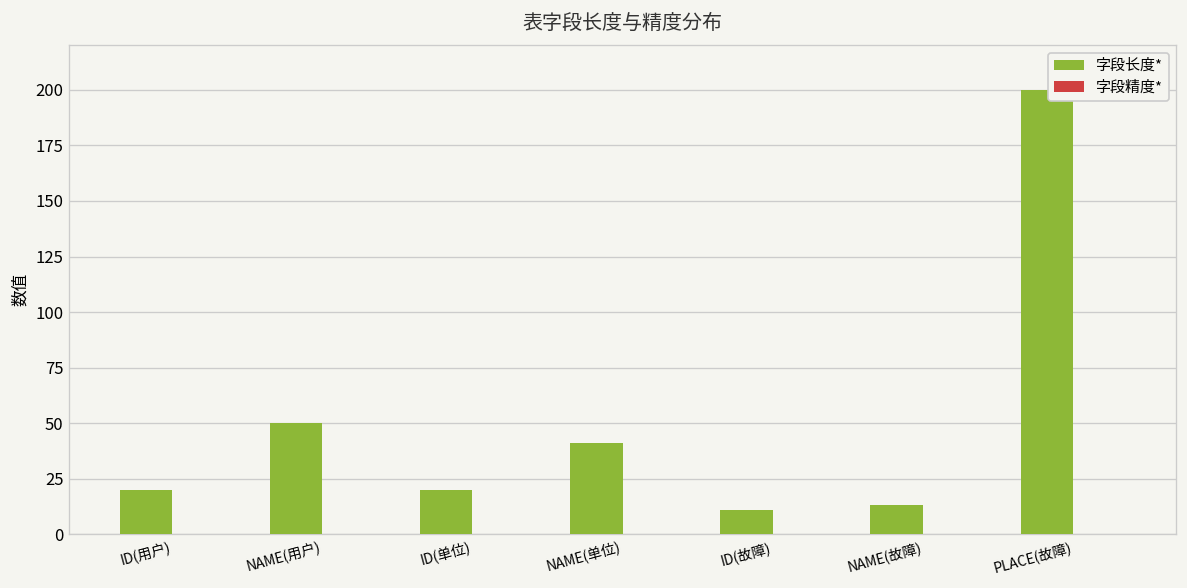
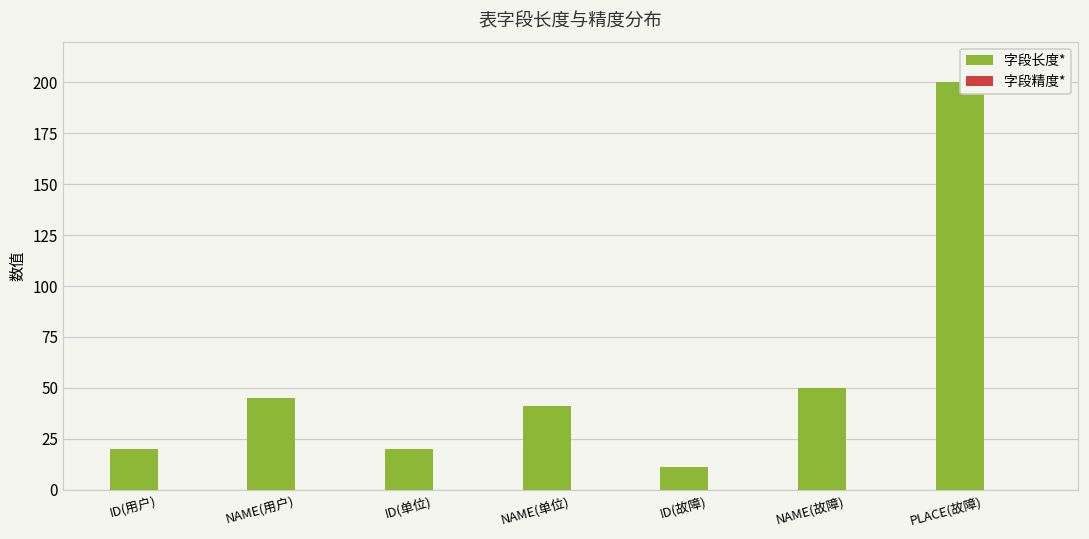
字段长度*, NAME(用户): 50 -> 45
字段长度*, NAME(故障): 13 -> 50
